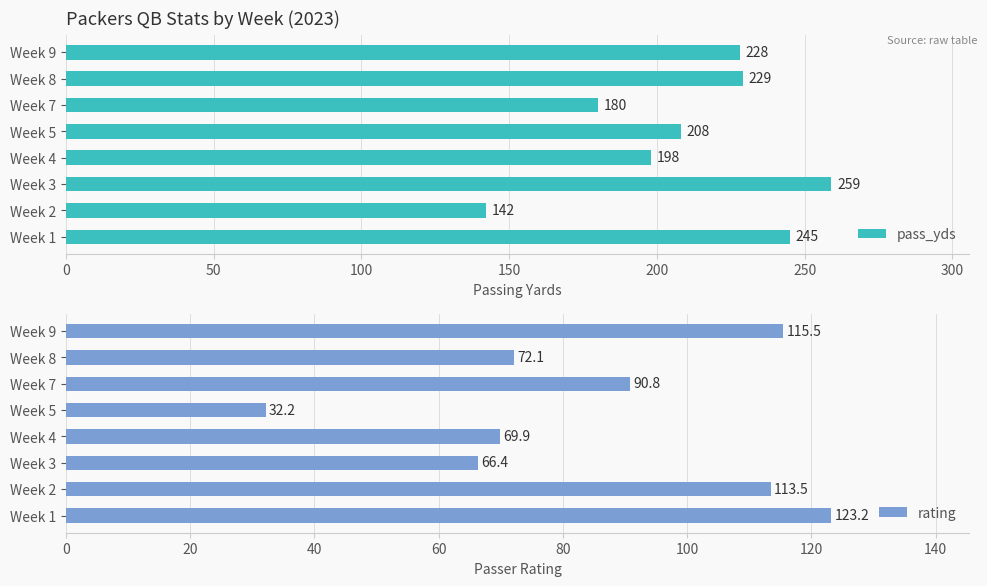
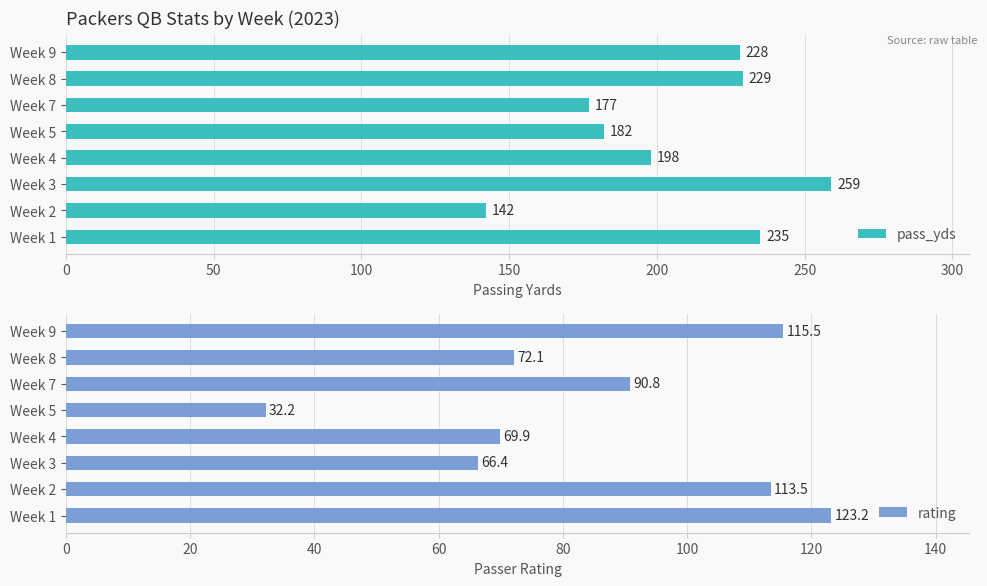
Packers QB Stats by Week (2023), Week 7: 180 -> 177
Packers QB Stats by Week (2023), Week 5: 208 -> 182
Packers QB Stats by Week (2023), Week 1: 245 -> 235
